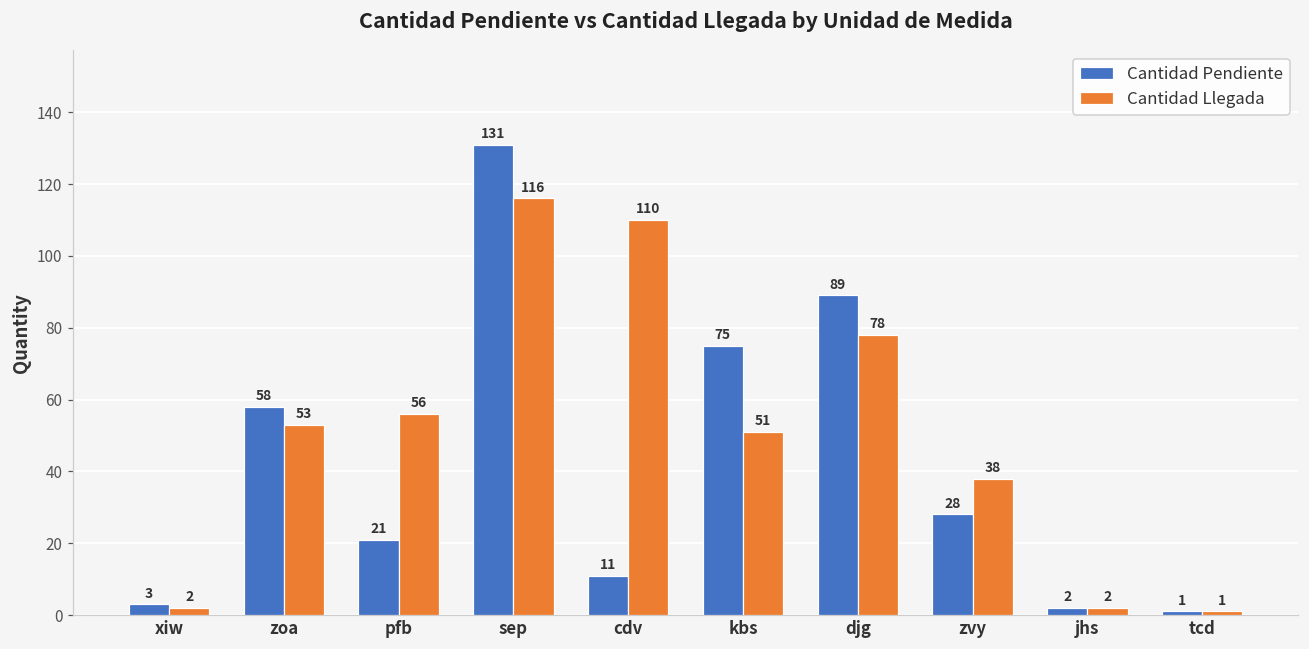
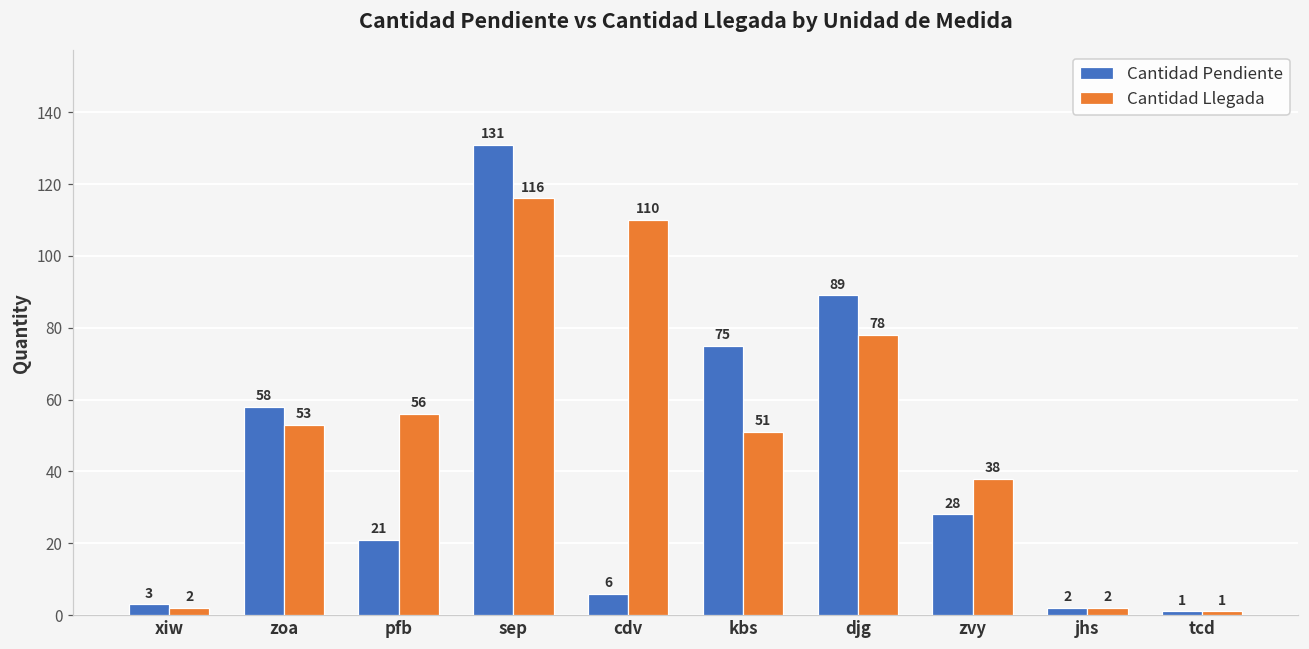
Cantidad Pendiente, cdv: 11 -> 6
